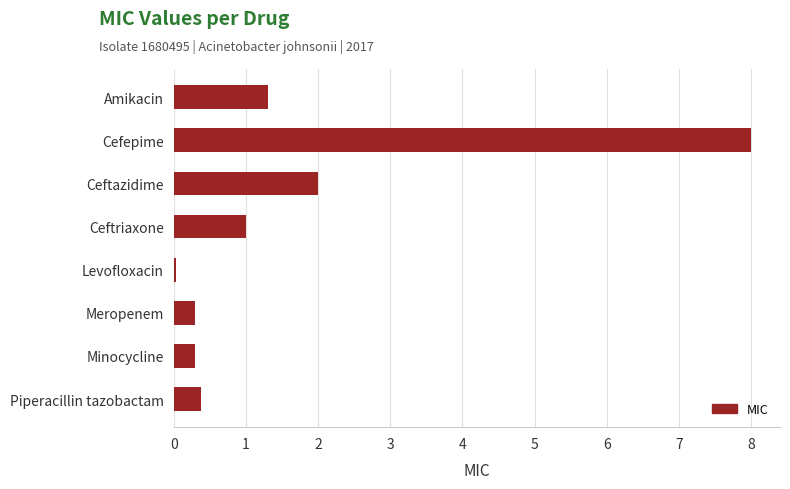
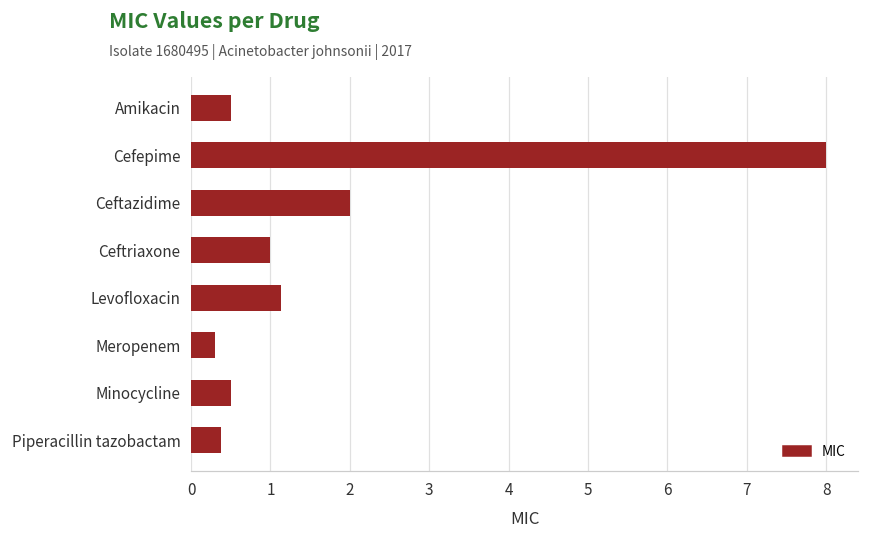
Amikacin: 1.3 -> 0.5
Levofloxacin: 0.0 -> 1.1
Minocycline: 0.3 -> 0.5
